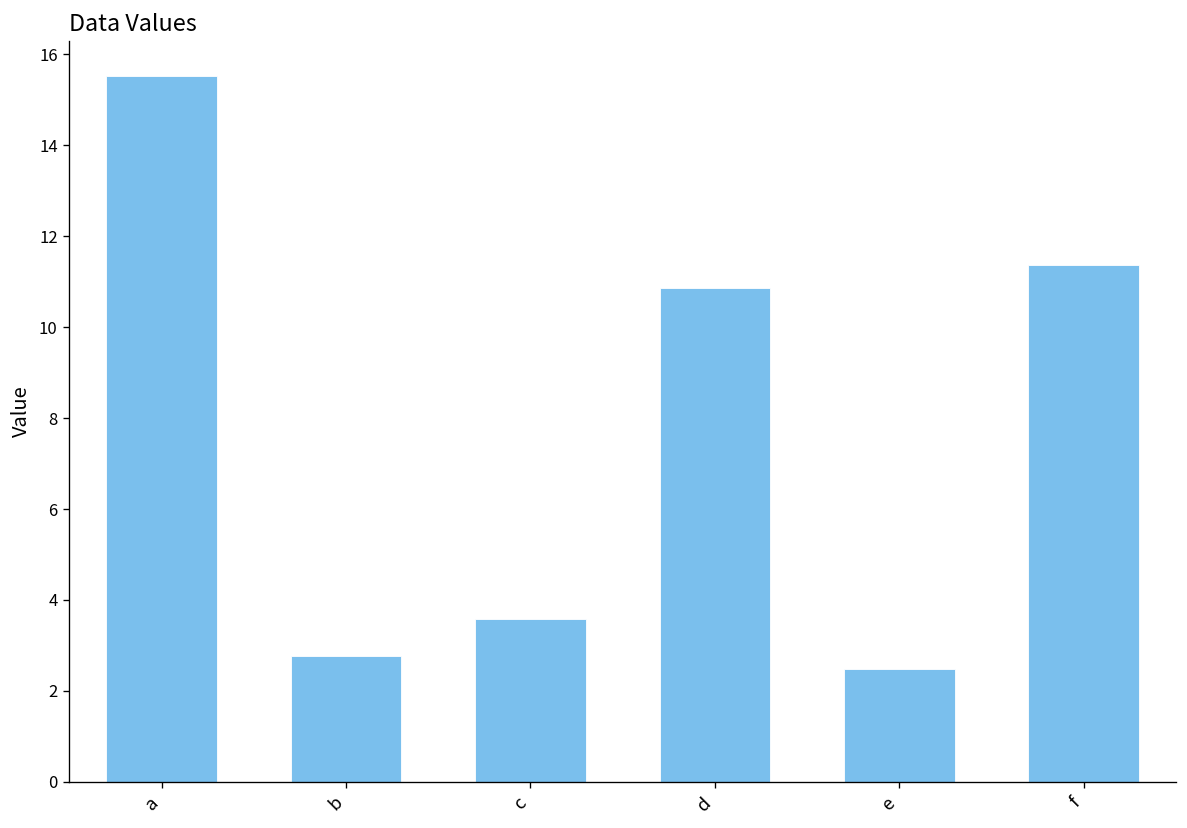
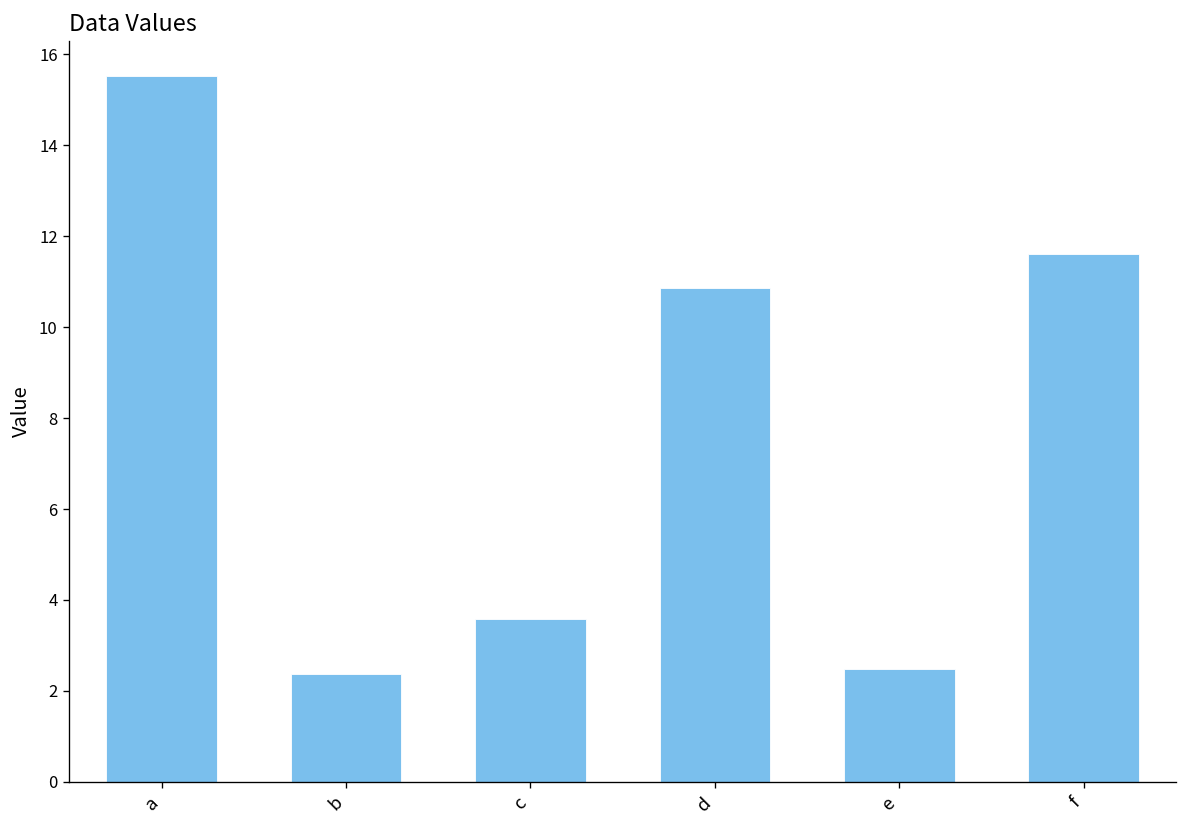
b: 2.8 -> 2.4
f: 11.4 -> 11.6
